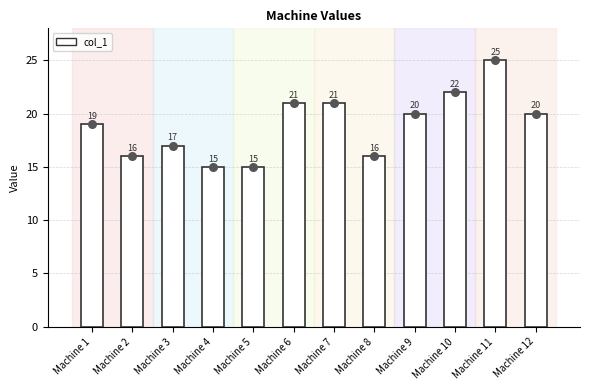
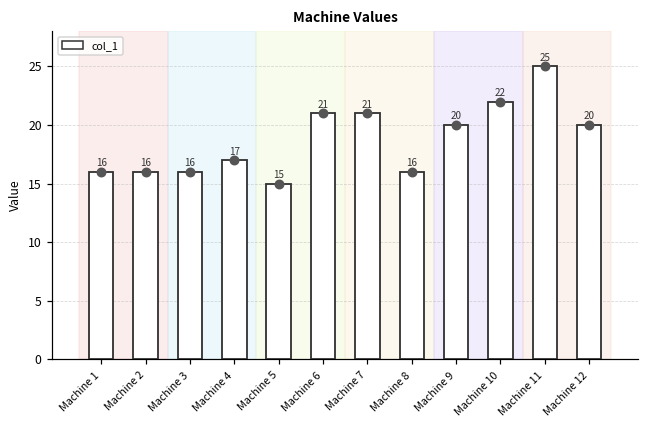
Machine 1: 19 -> 16
Machine 3: 17 -> 16
Machine 4: 15 -> 17
